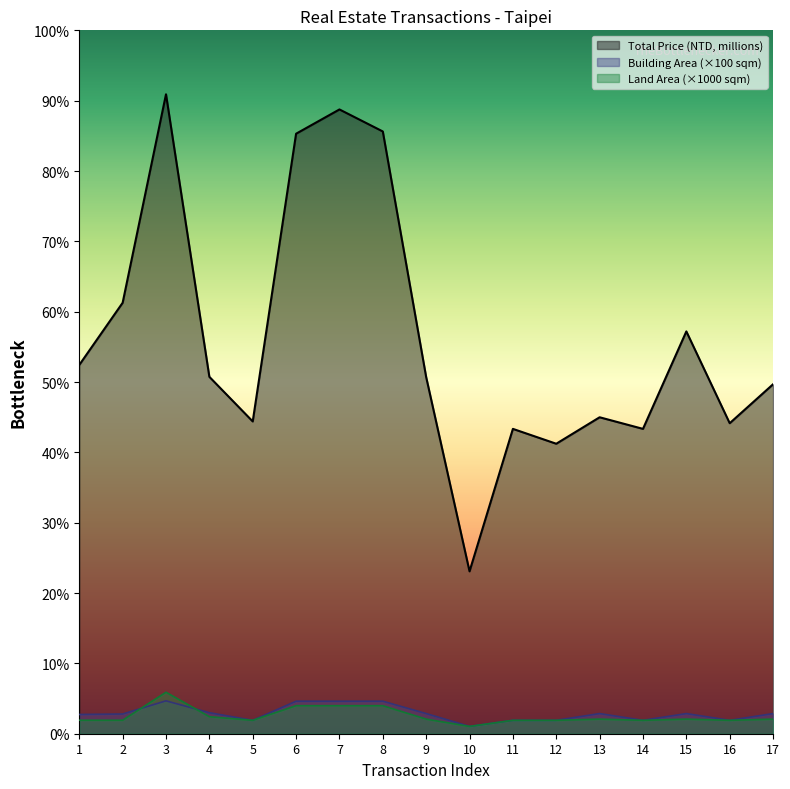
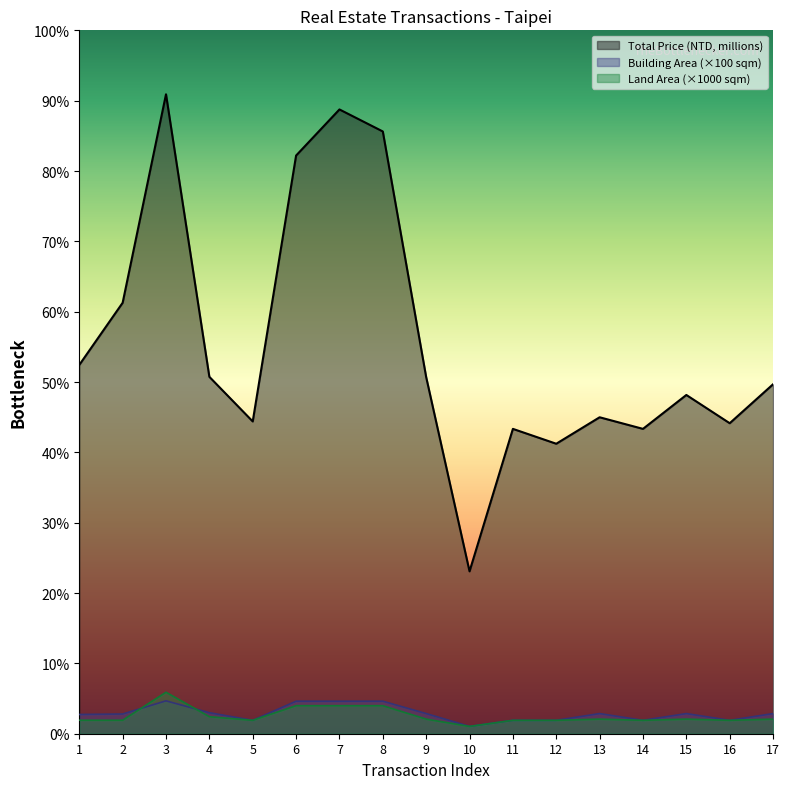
Total Price (NTD, millions), 6: 85% -> 82%
Total Price (NTD, millions), 15: 57% -> 48%
